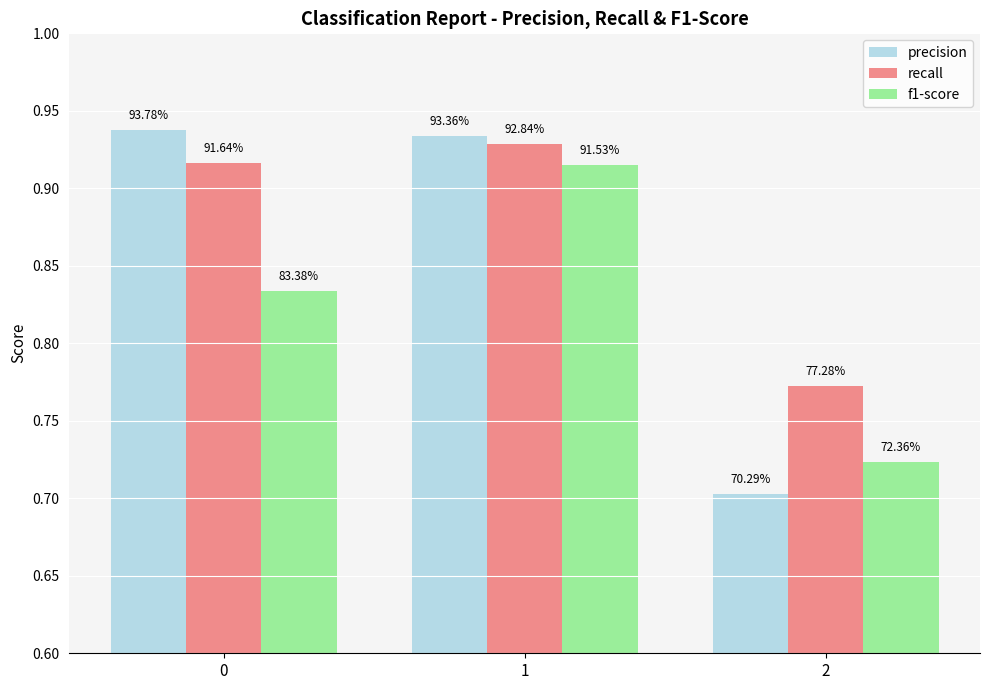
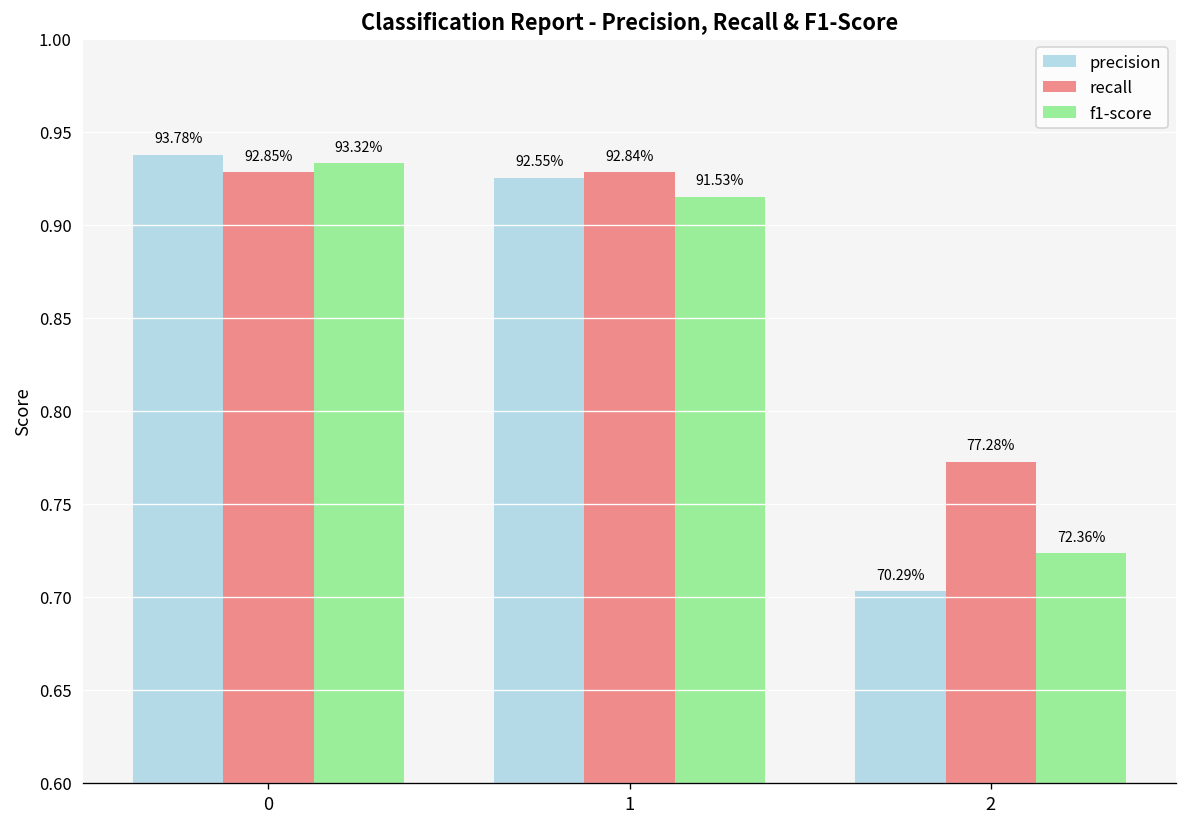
recall, 0: 91.64% -> 92.85%
f1-score, 0: 83.38% -> 93.32%
precision, 1: 93.36% -> 92.55%
